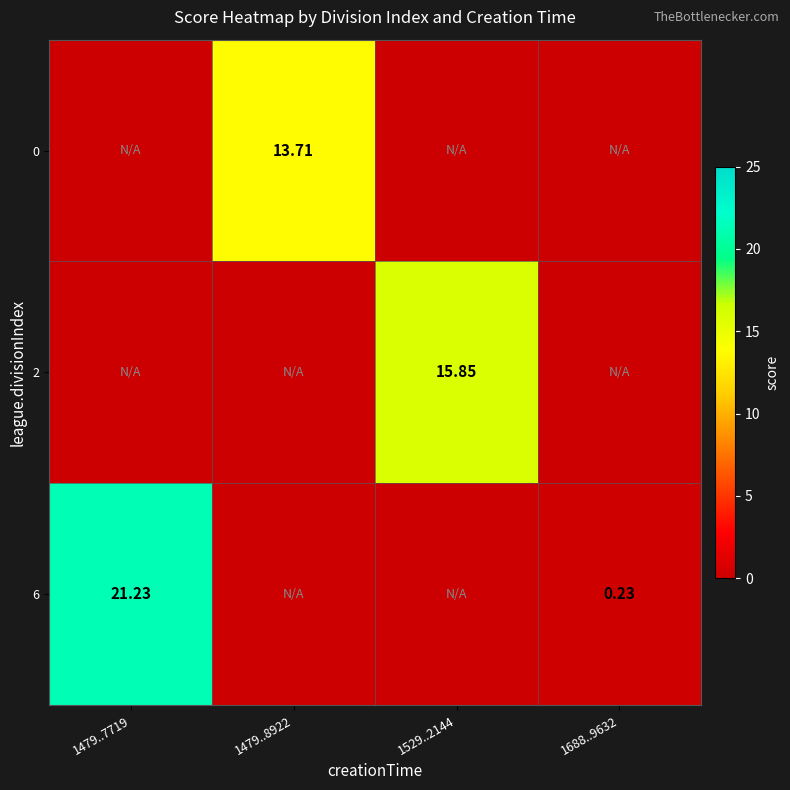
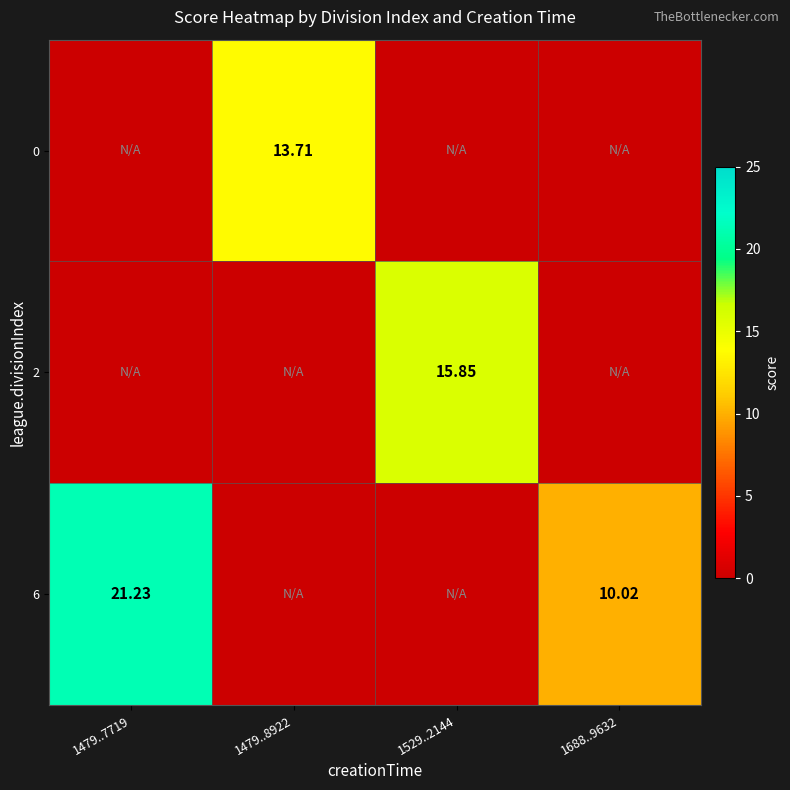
6, 1688..9632: 0.23 -> 10.02
